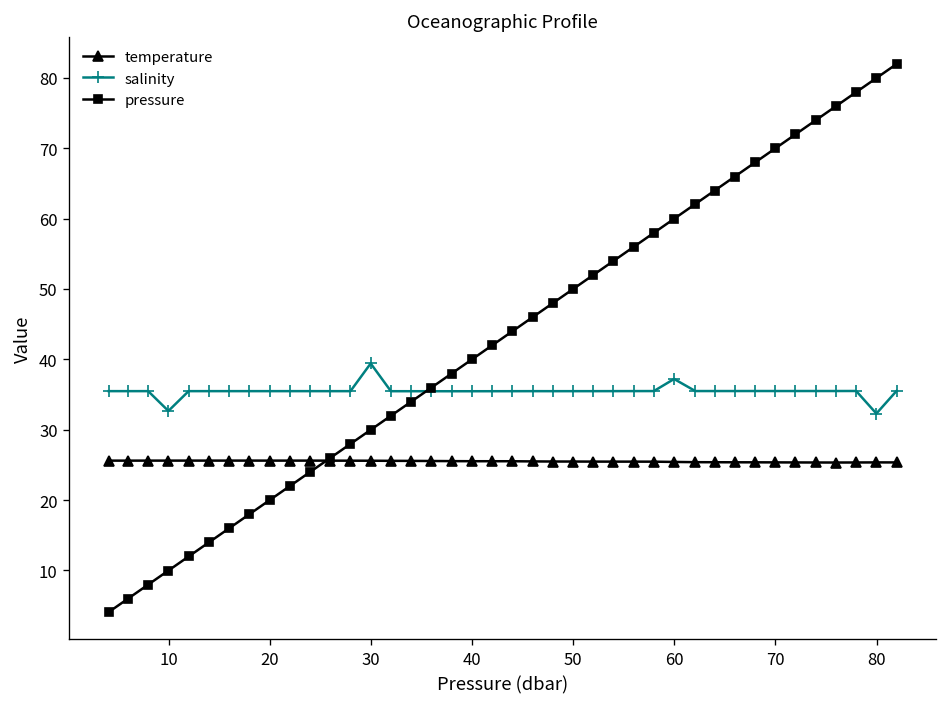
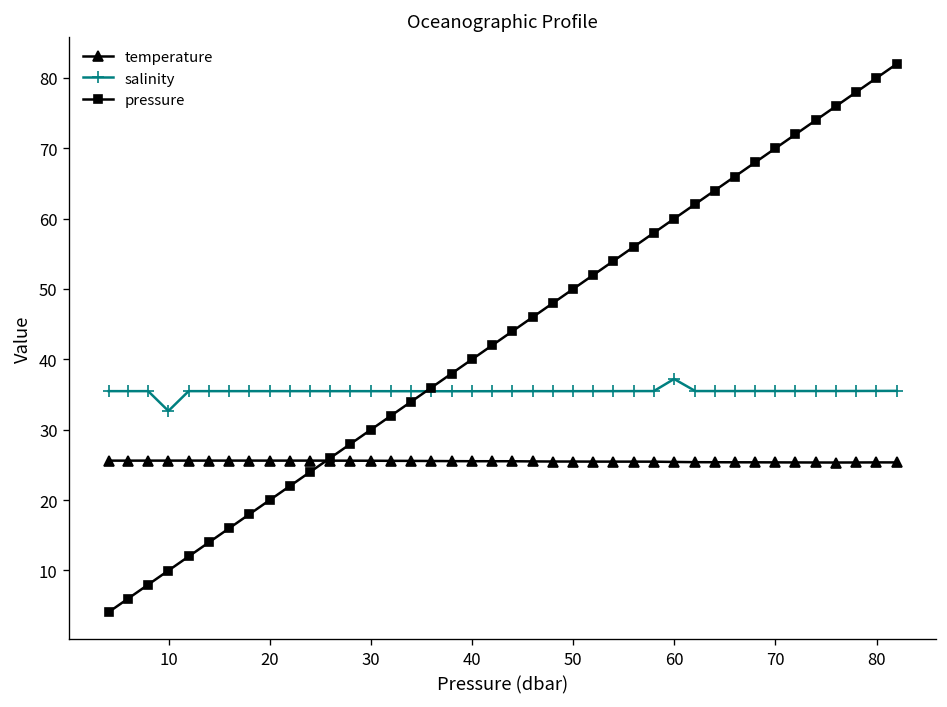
salinity, 30: 39 -> 35
salinity, 80: 32 -> 36
